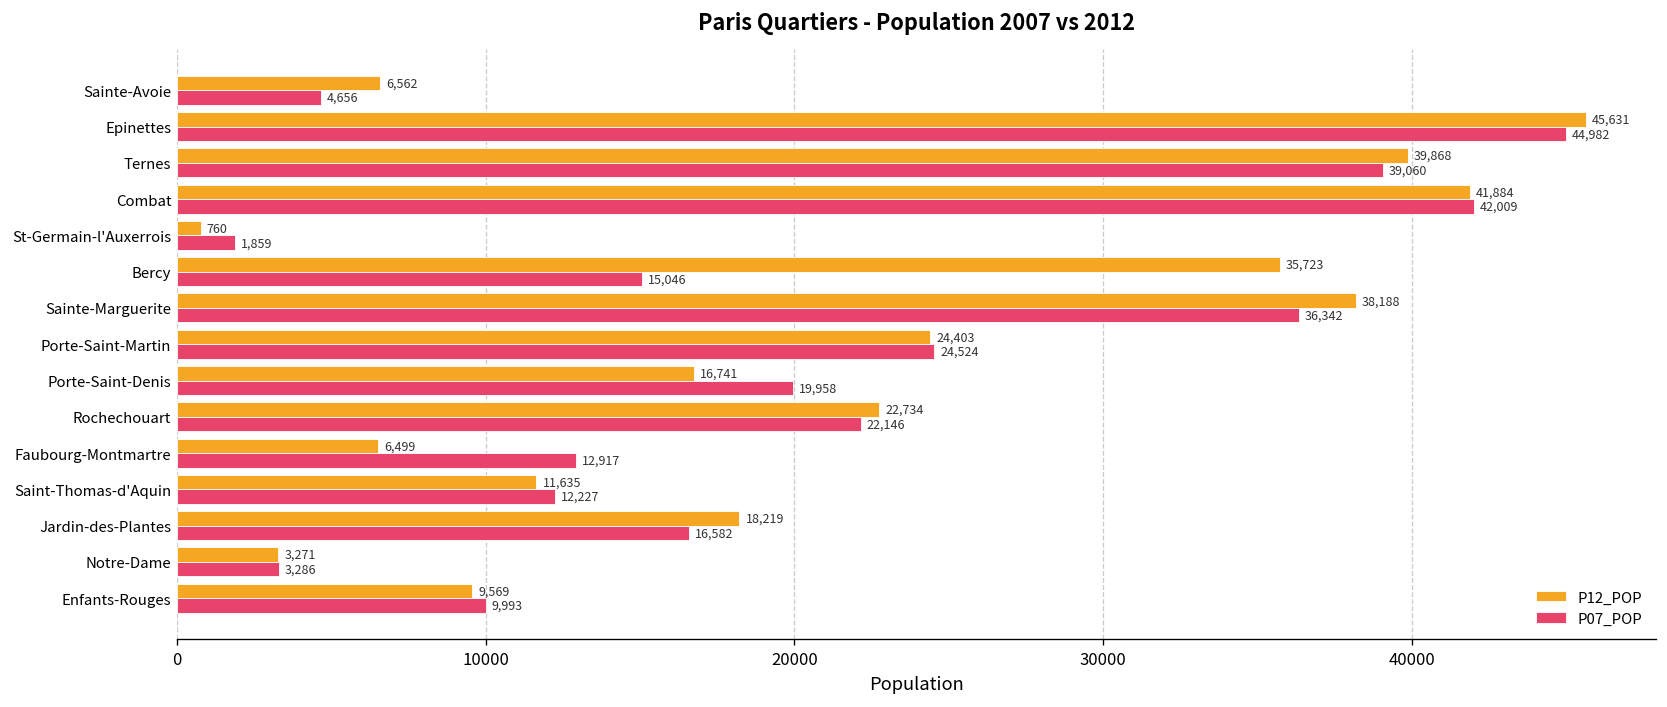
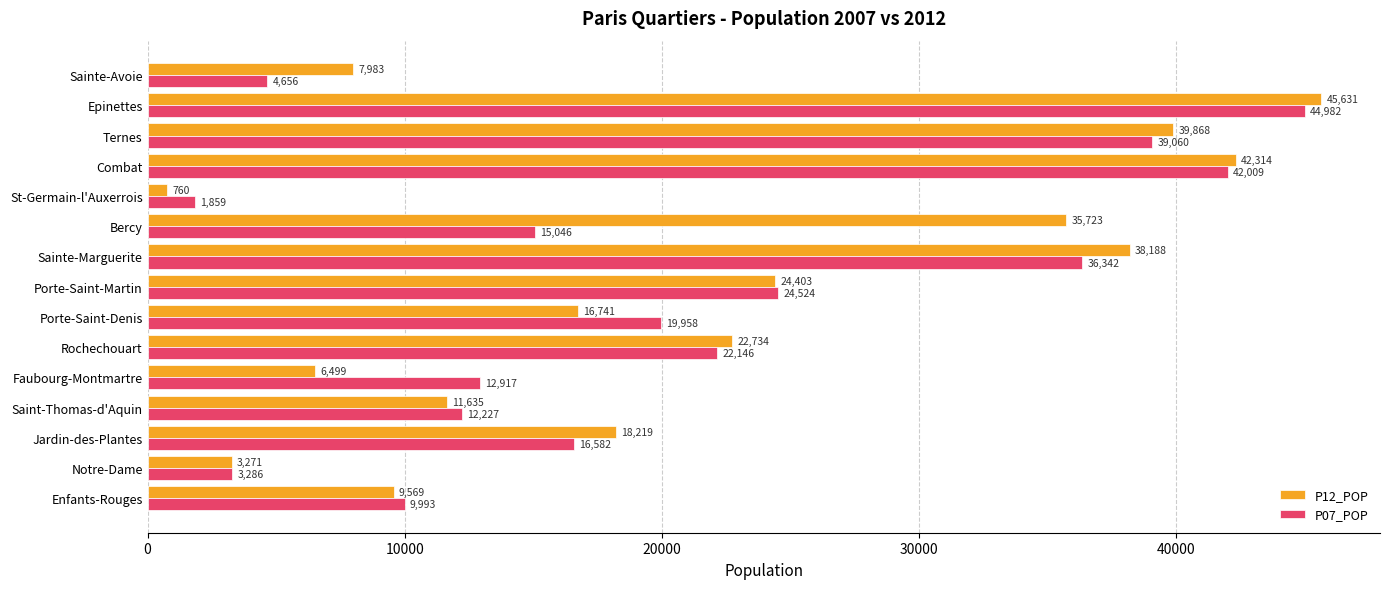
P12_POP, Sainte-Avoie: 6,562 -> 7,983
P12_POP, Combat: 41,884 -> 42,314
